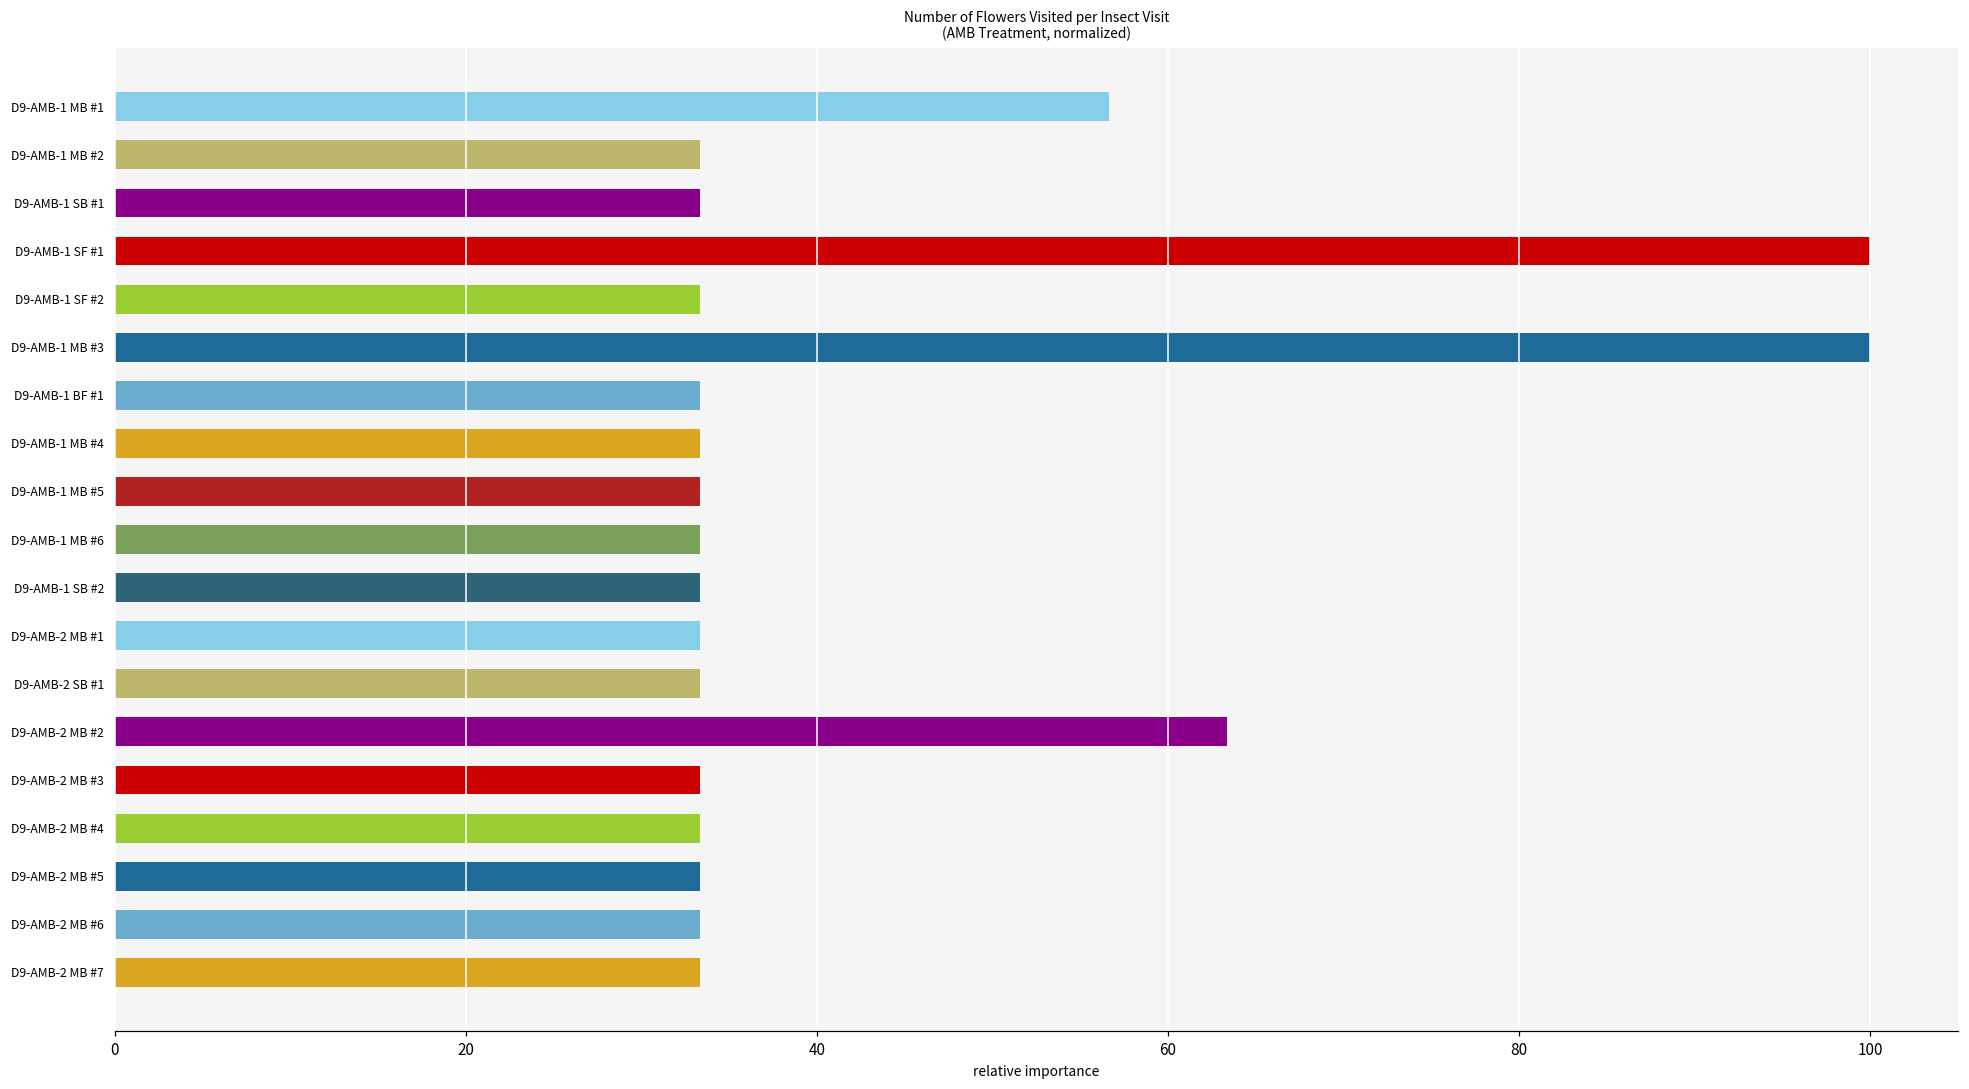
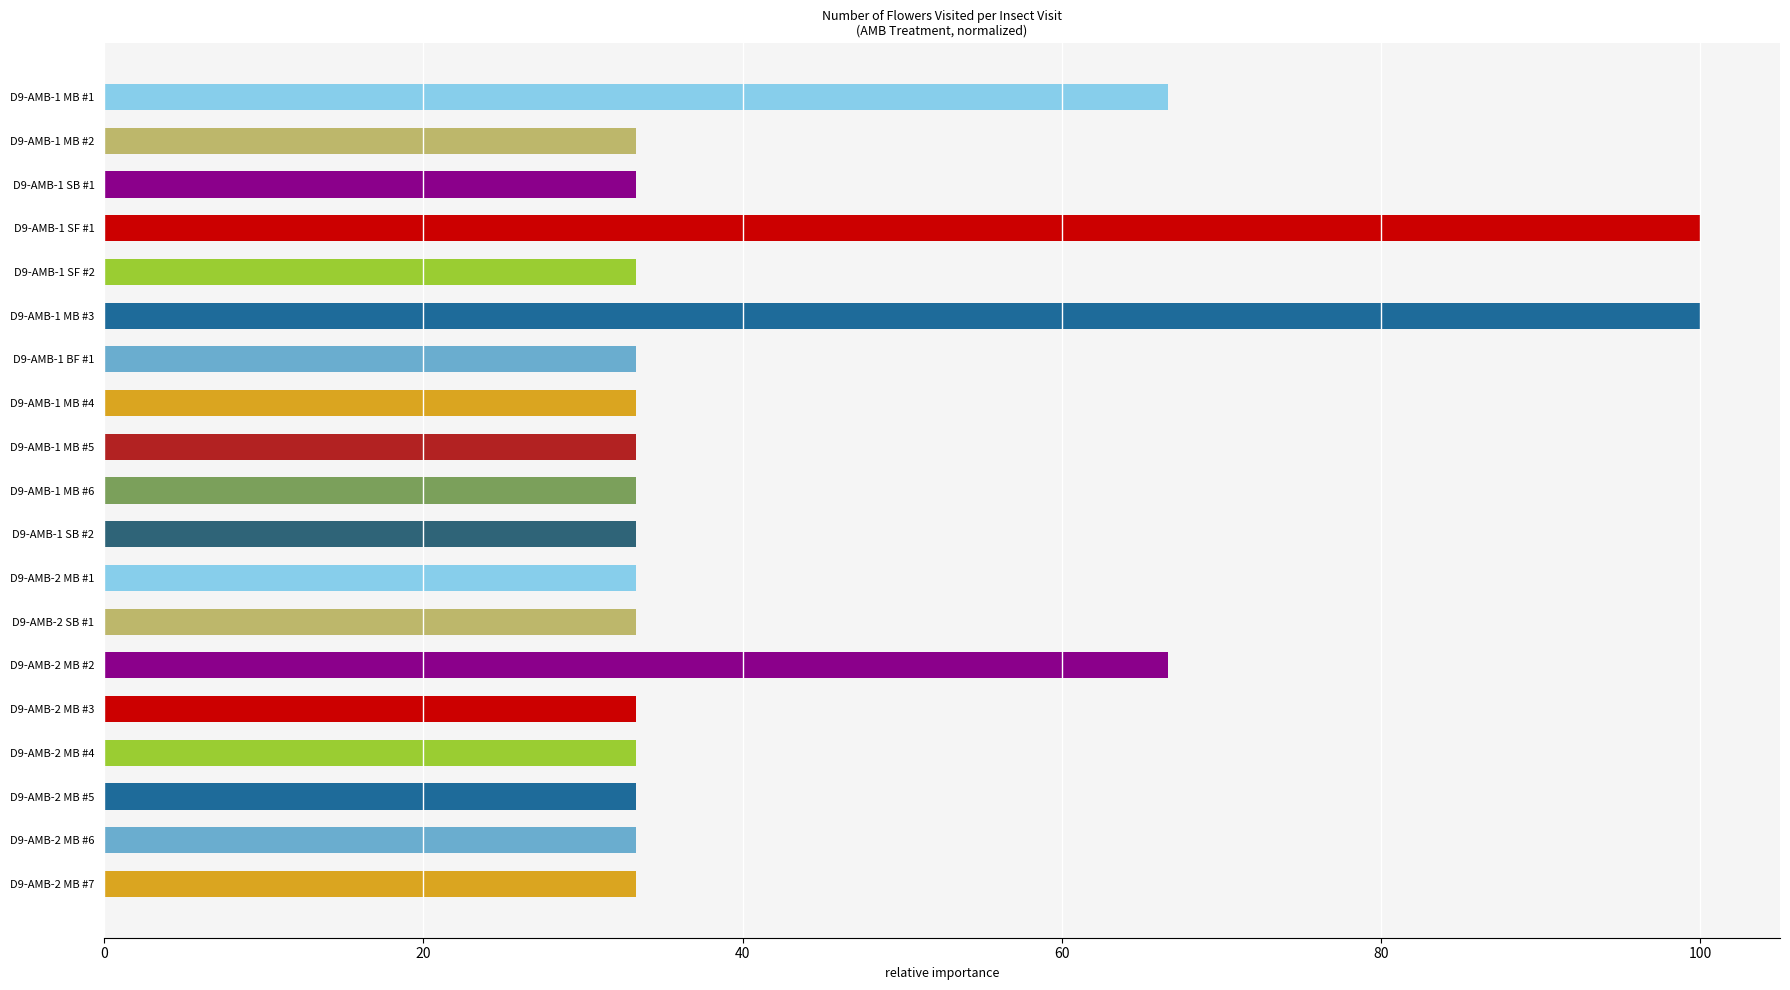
D9-AMB-1 MB #1: 56.7 -> 66.7
D9-AMB-2 MB #2: 63.3 -> 66.7
